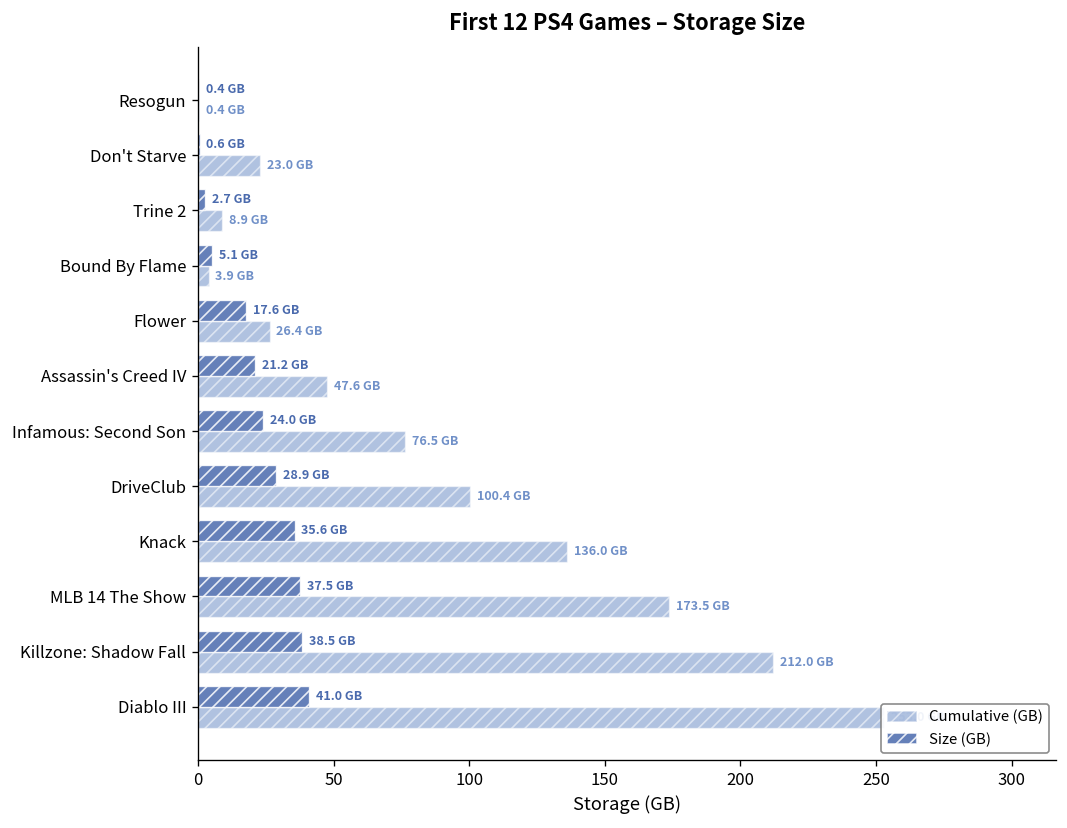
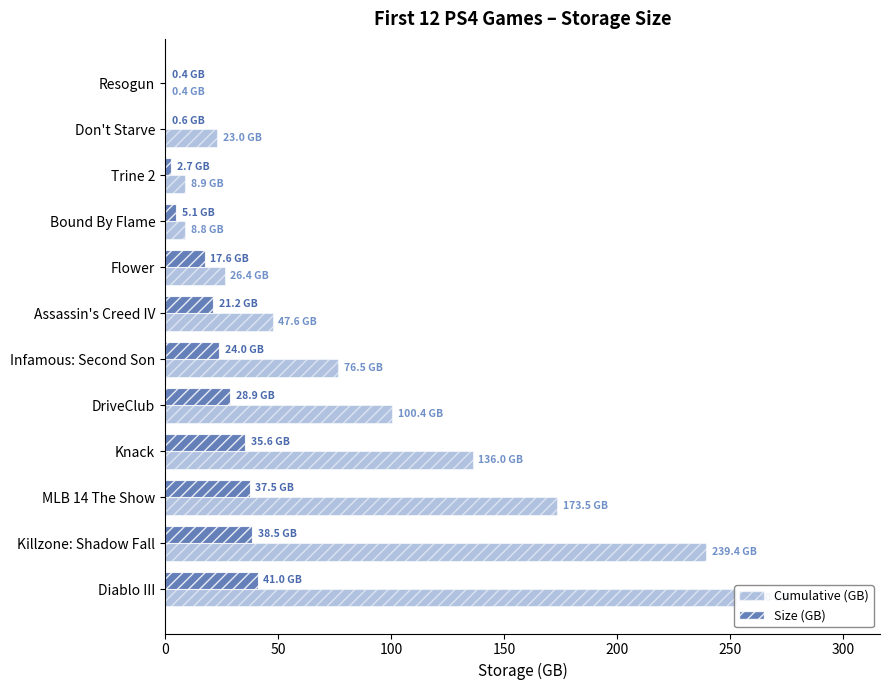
Cumulative (GB), Bound By Flame: 3.9 -> 8.8
Cumulative (GB), Killzone: Shadow Fall: 212.0 -> 239.4
